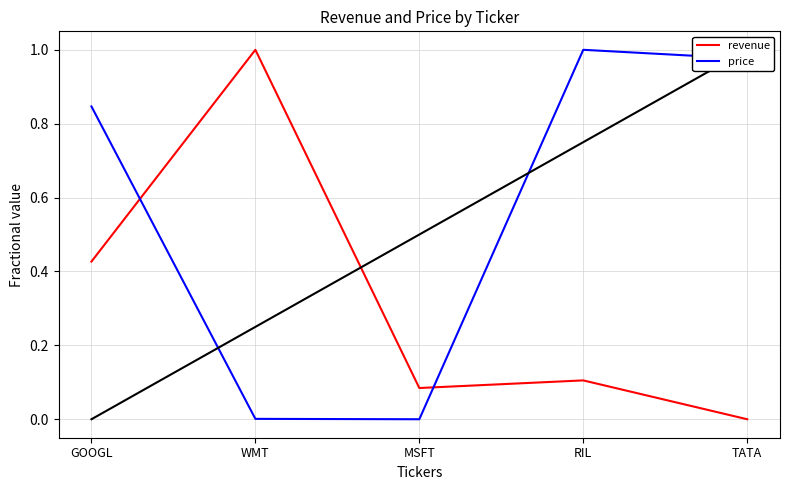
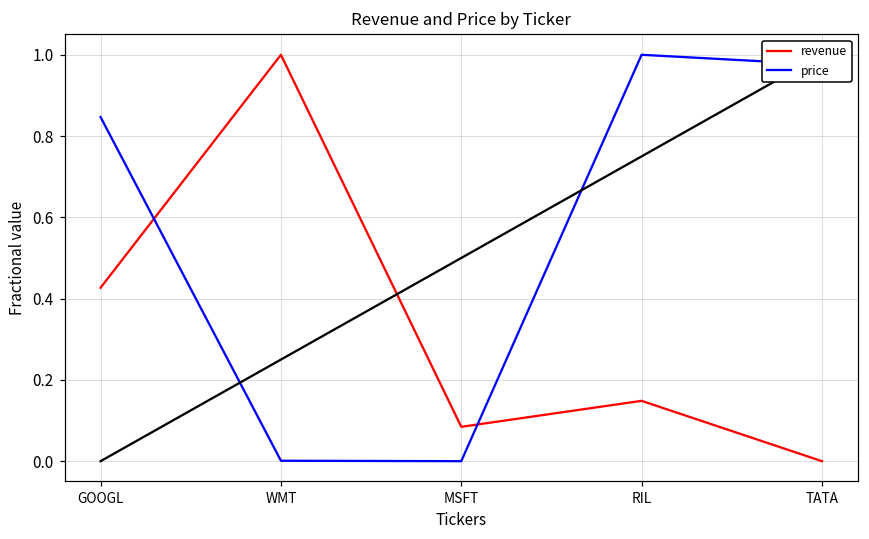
revenue, RIL: 0.11 -> 0.15
